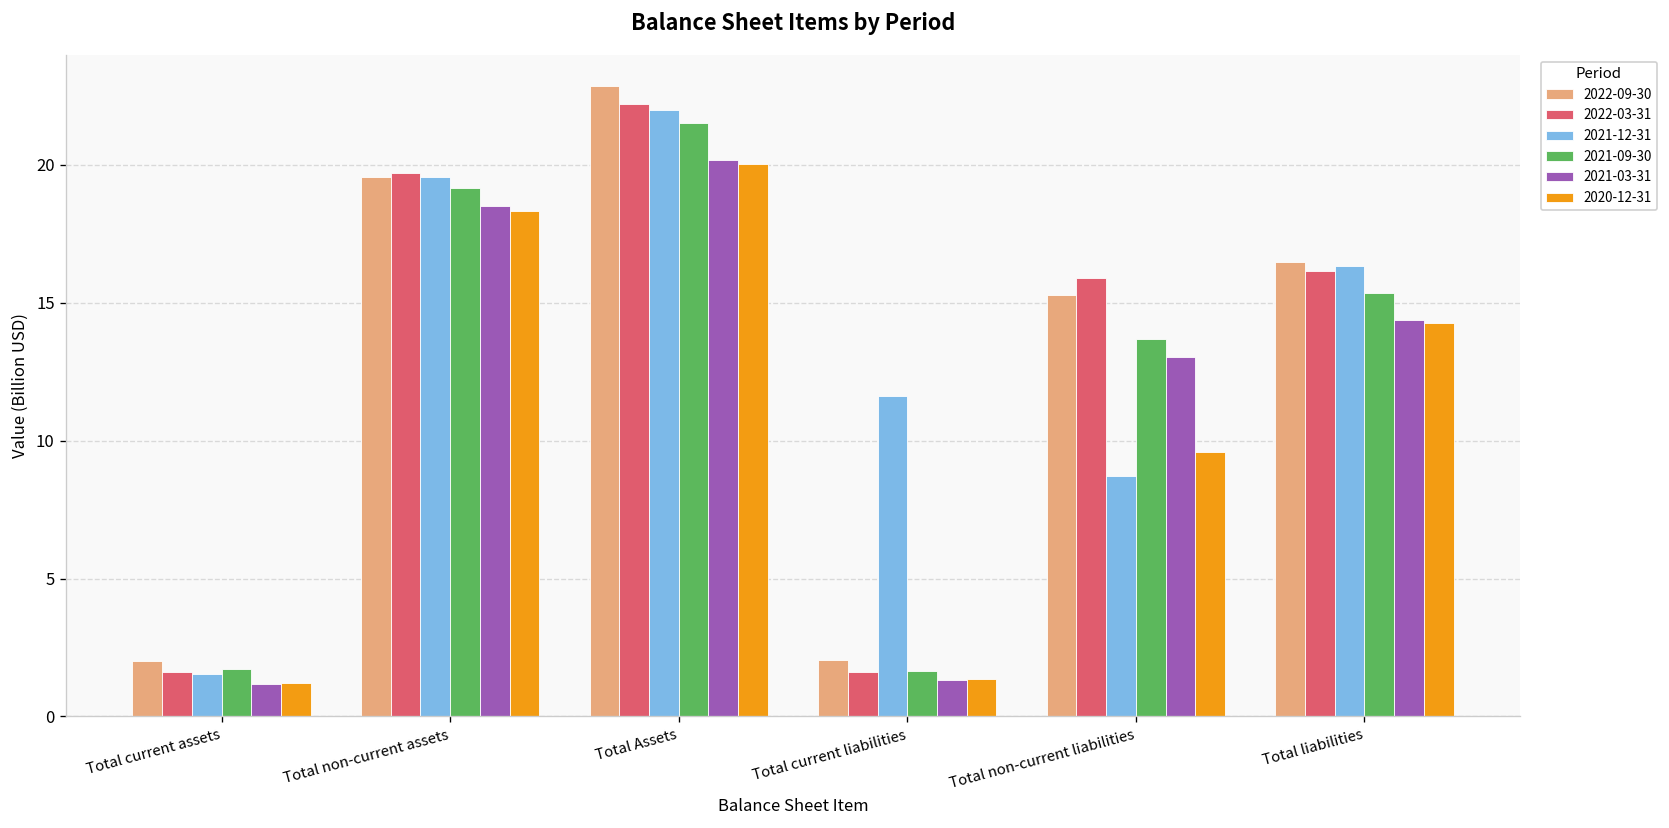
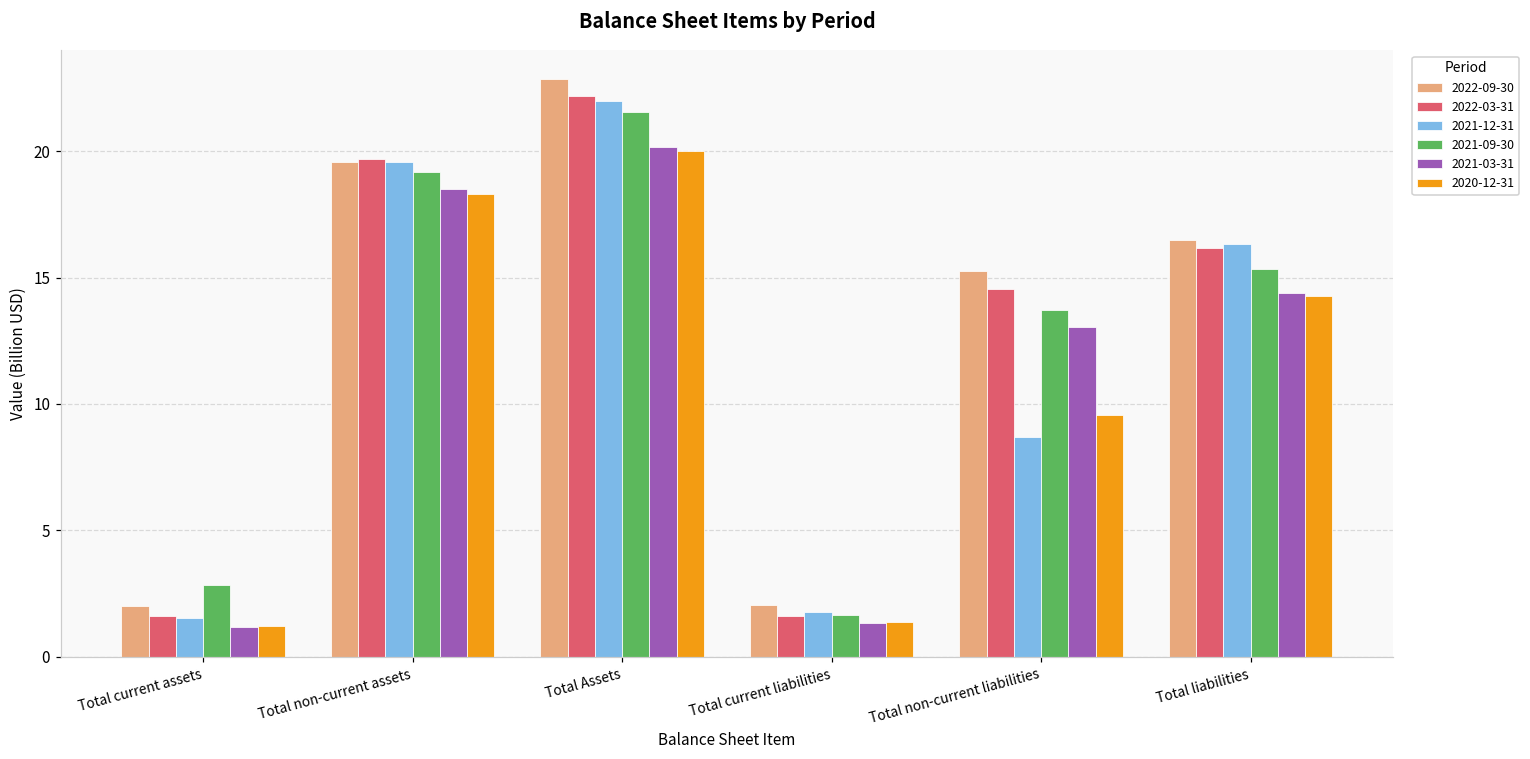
2021-09-30, Total current assets: 1.7 -> 2.8
2021-12-31, Total current liabilities: 11.6 -> 1.8
2022-03-31, Total non-current liabilities: 15.9 -> 14.6
